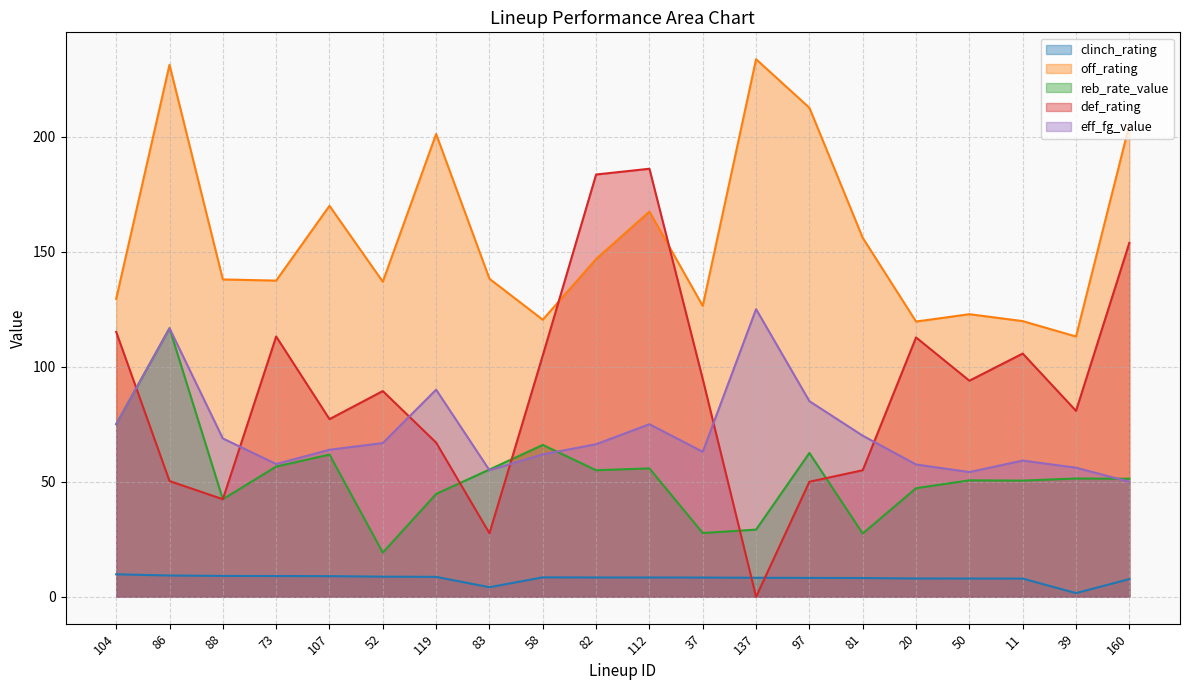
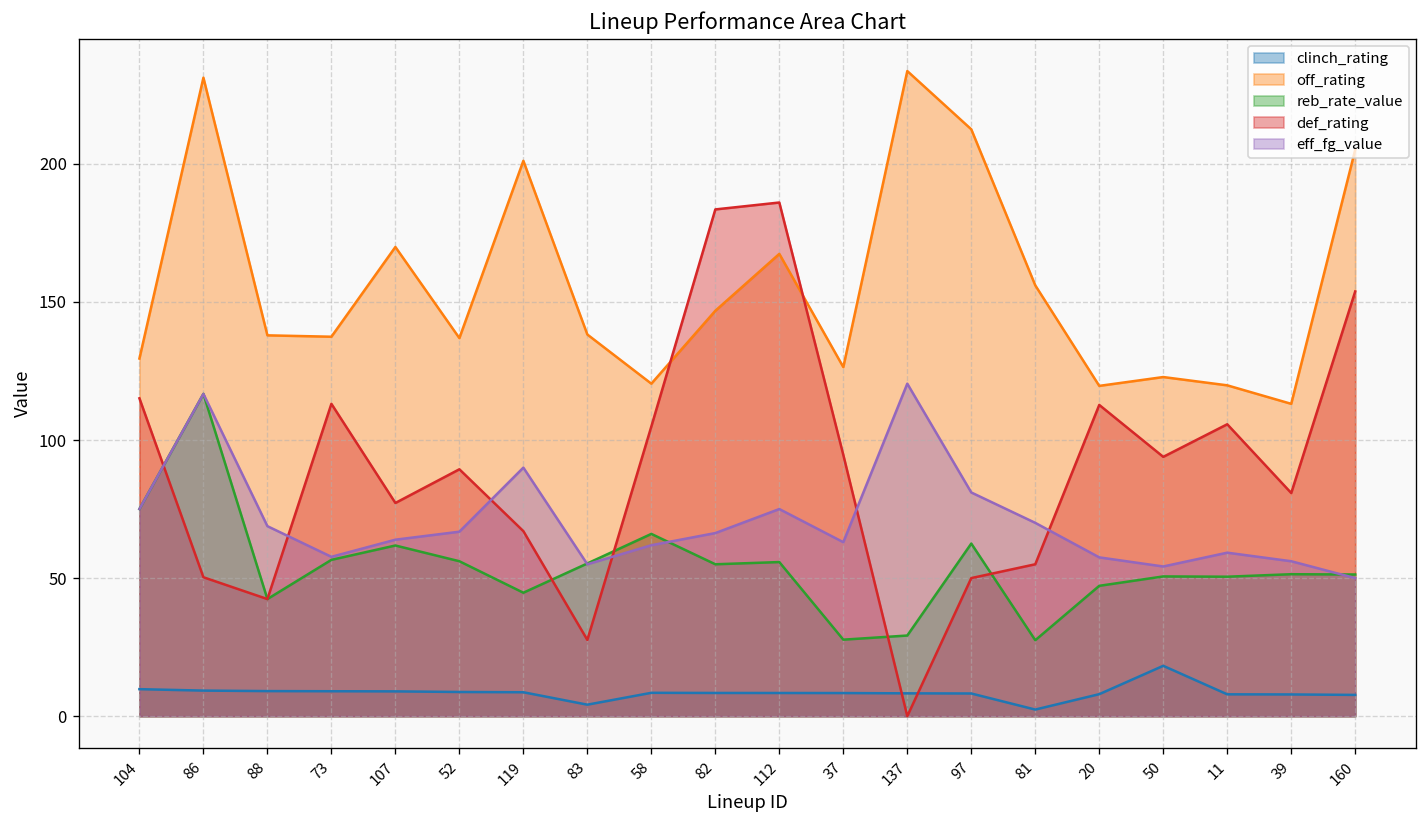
reb_rate_value, 52: 19 -> 56
eff_fg_value, 137: 125 -> 120
eff_fg_value, 97: 85 -> 81
clinch_rating, 81: 8 -> 2
clinch_rating, 50: 8 -> 18
clinch_rating, 39: 2 -> 8
